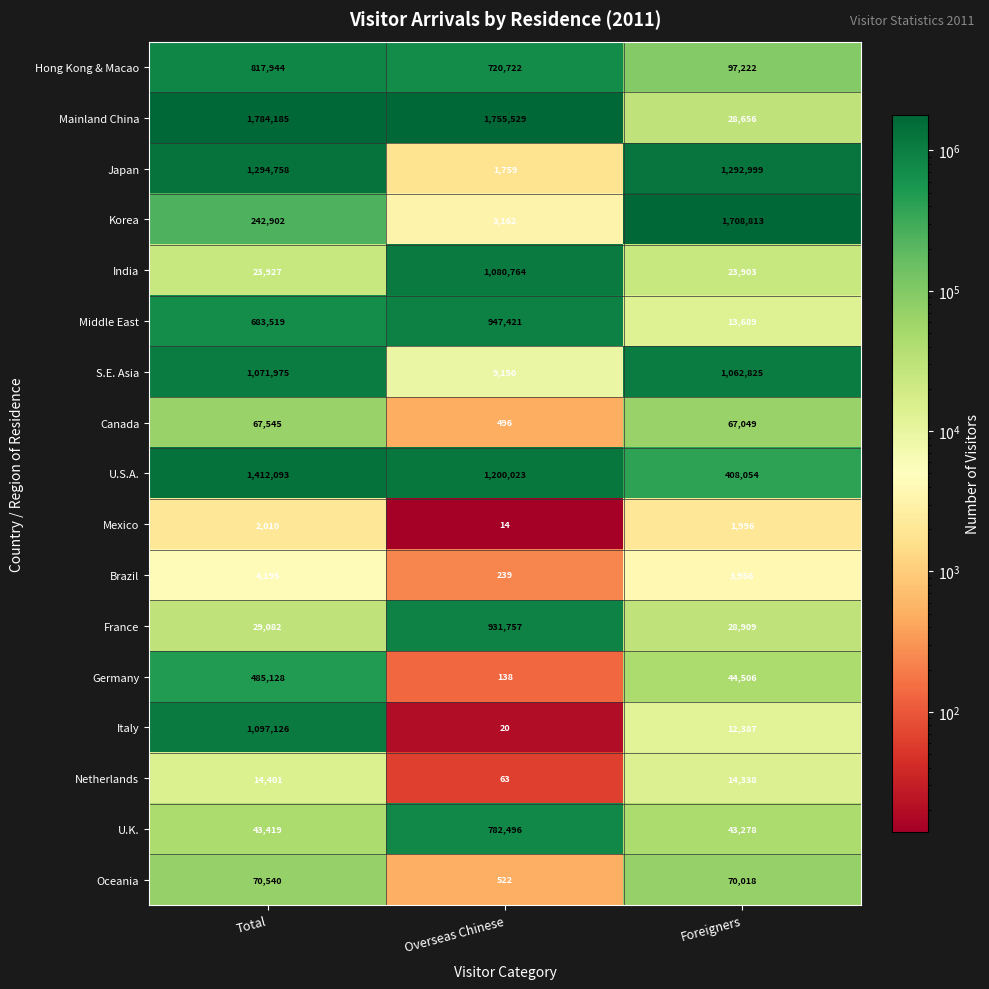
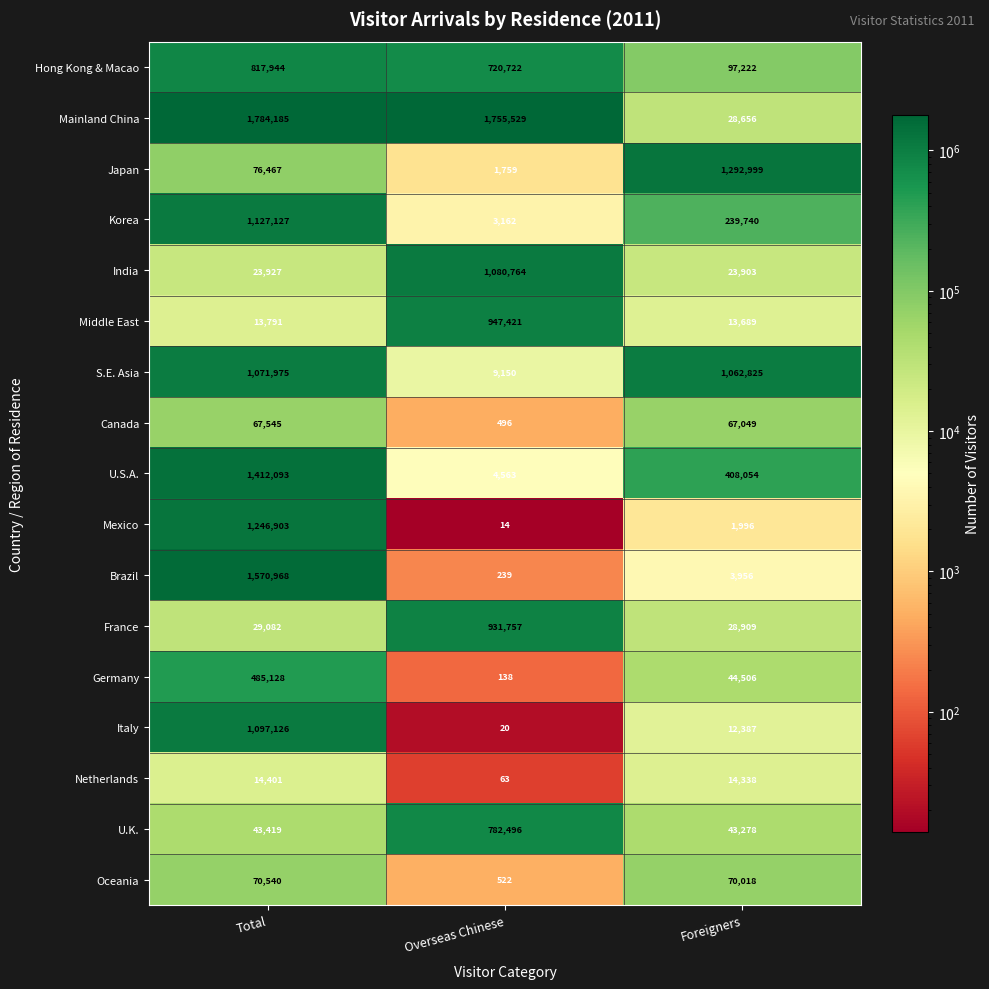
Japan, Total: 1,294,758 -> 76,467
Korea, Total: 242,902 -> 1,127,127
Korea, Foreigners: 1,708,813 -> 239,740
Middle East, Total: 683,519 -> 13,791
U.S.A., Overseas Chinese: 1,200,023 -> 4,563
Mexico, Total: 2,010 -> 1,246,903
Brazil, Total: 4,195 -> 1,570,968
